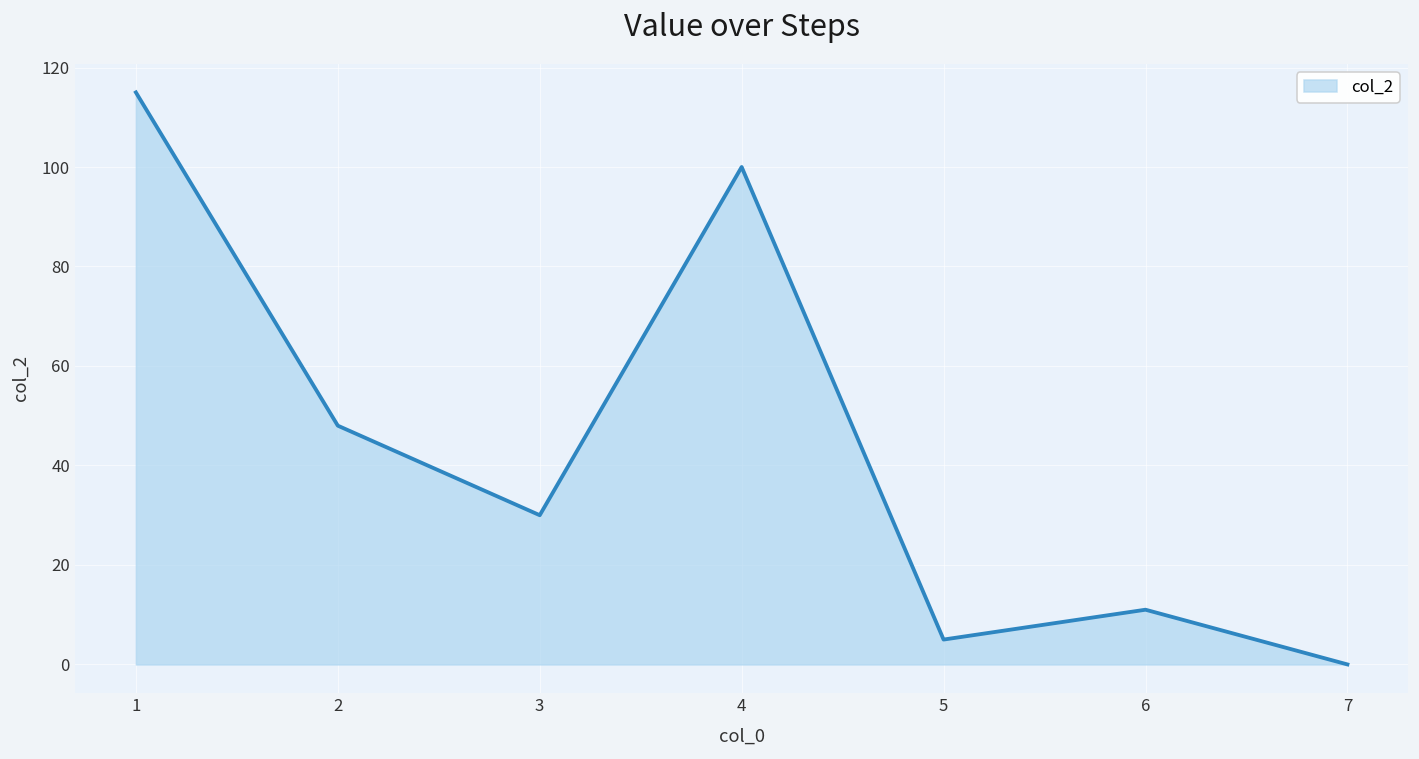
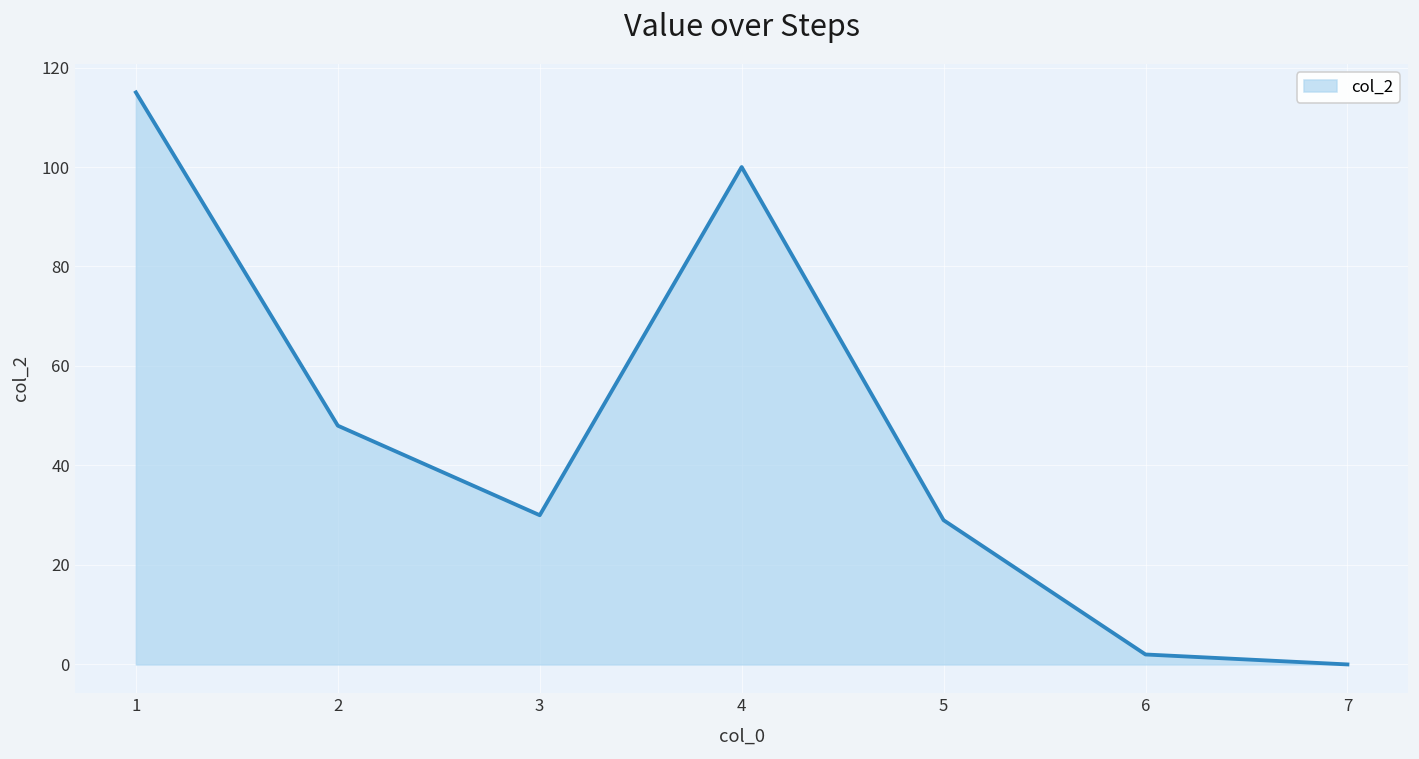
5: 5 -> 29
6: 11 -> 2
